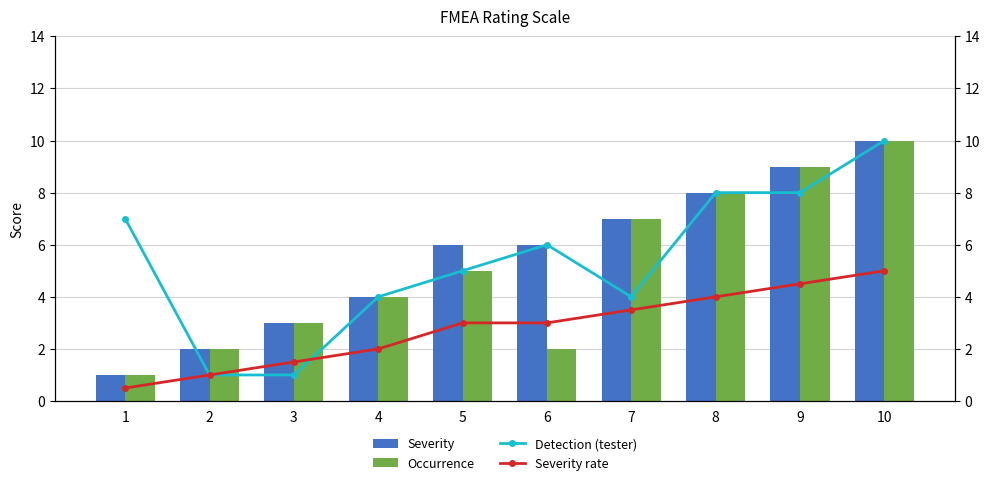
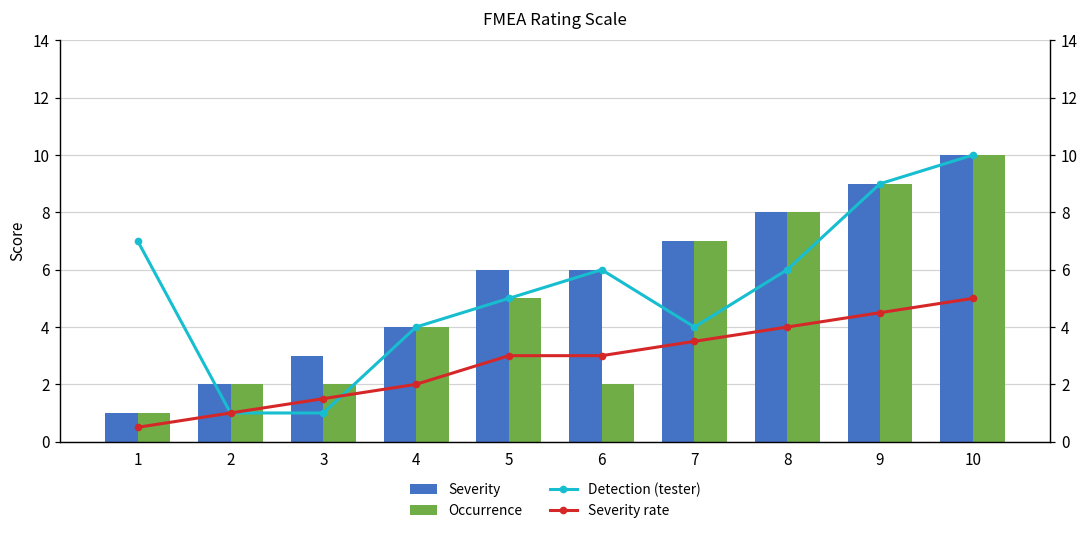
Occurrence, 3: 3 -> 2
Detection (tester), 8: 8 -> 6
Detection (tester), 9: 8 -> 9
